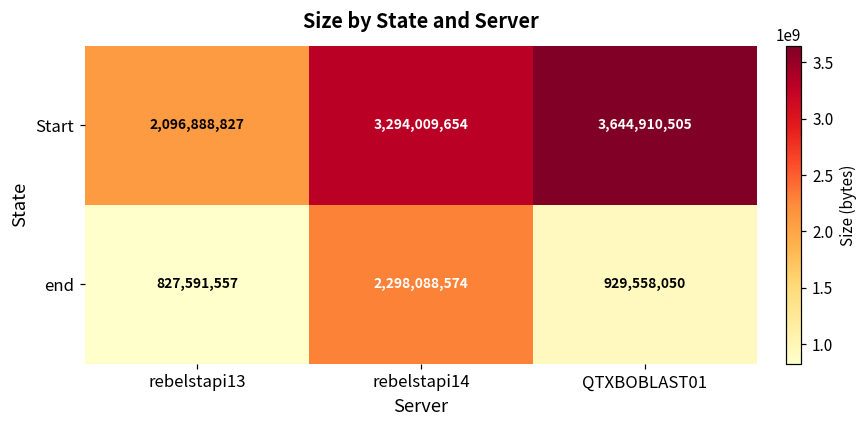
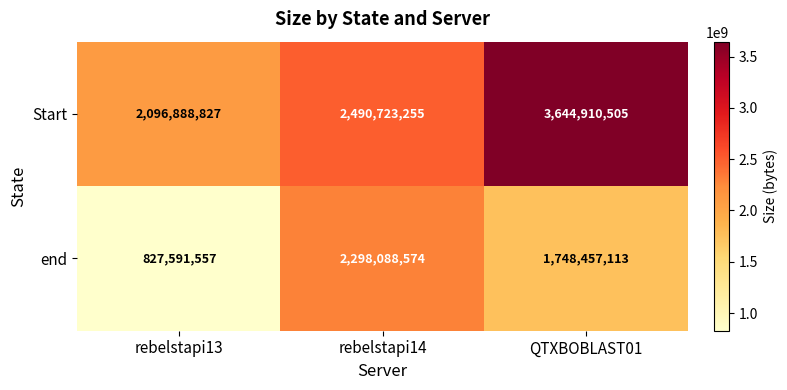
Start, rebelstapi14: 3,294,009,654 -> 2,490,723,255
end, QTXBOBLAST01: 929,558,050 -> 1,748,457,113
